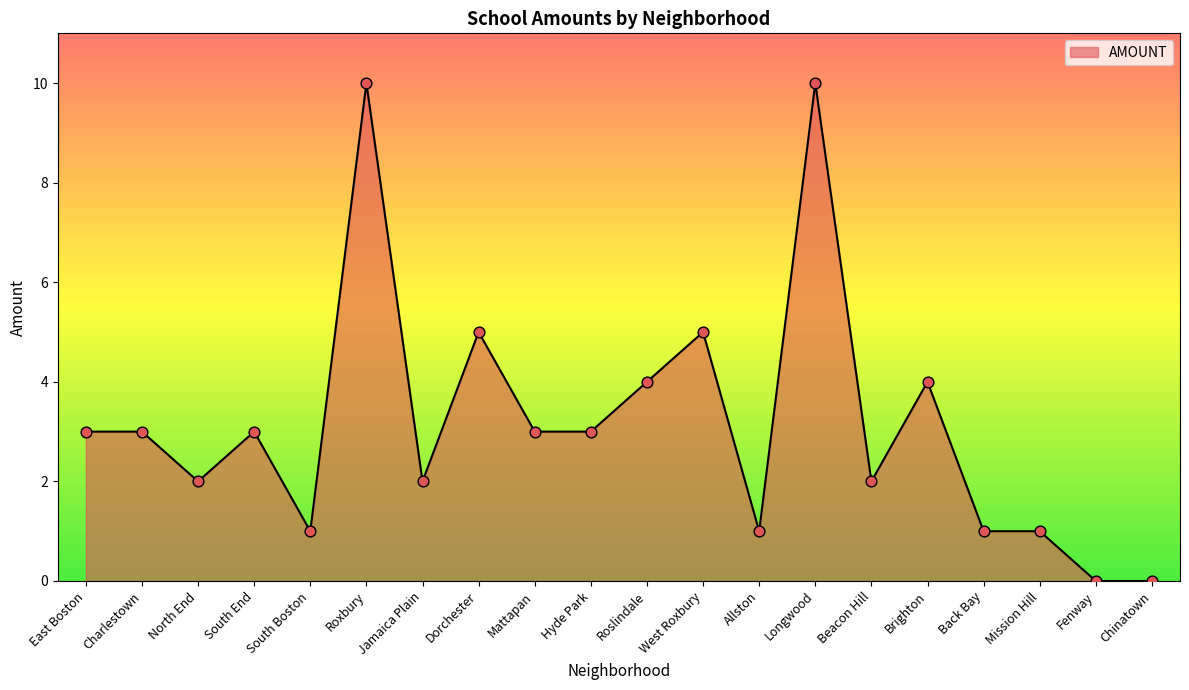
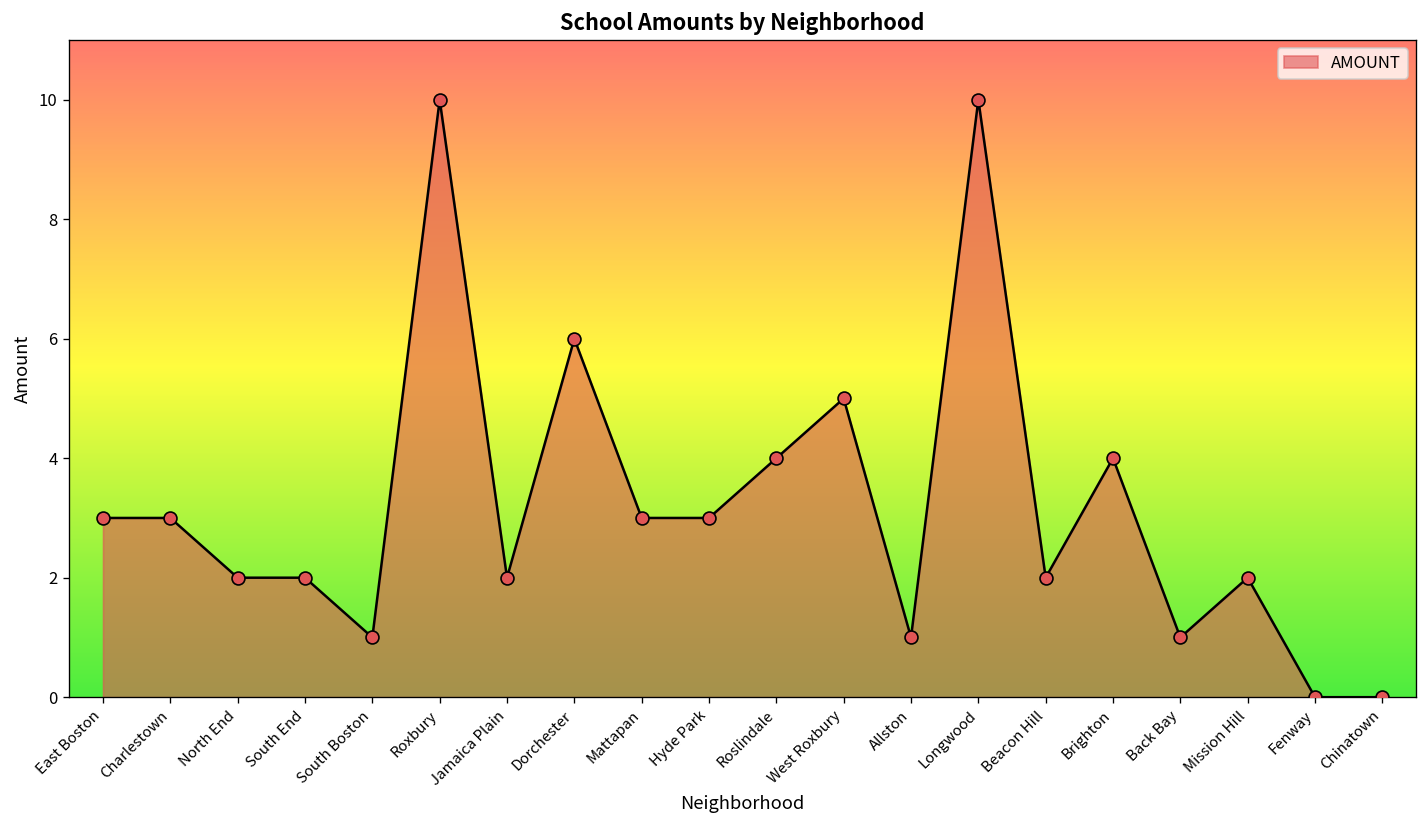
South End: 3 -> 2
Dorchester: 5 -> 6
Mission Hill: 1 -> 2
